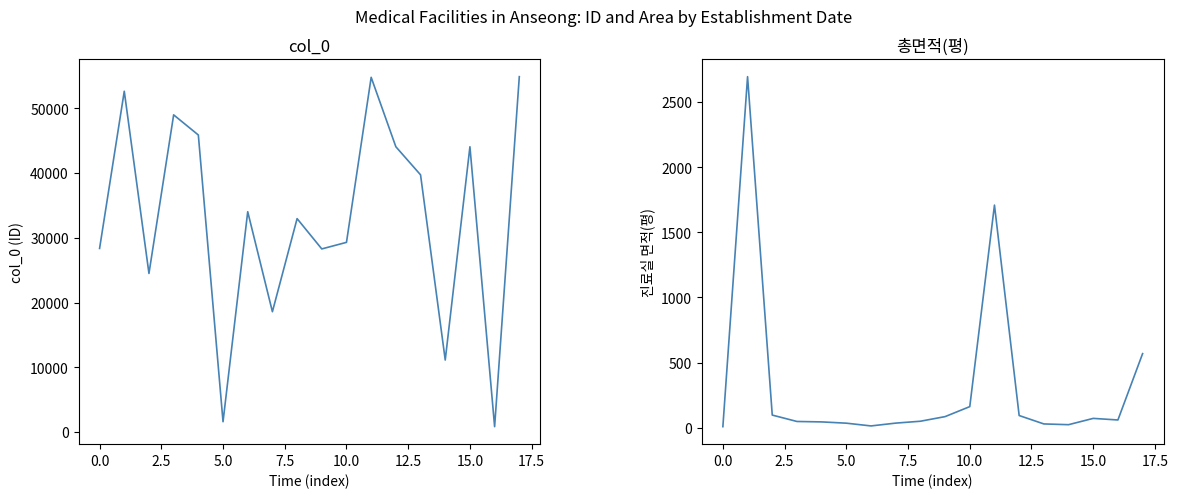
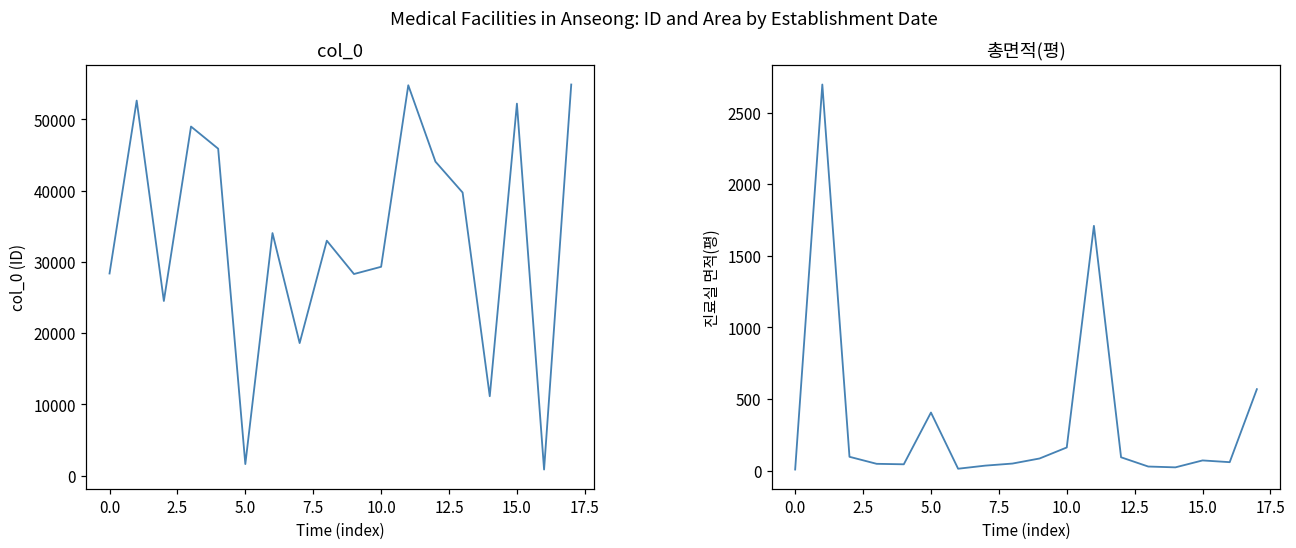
col_0, 15.0: 44000 -> 52000
총면적(평), 5.0: 30 -> 410
